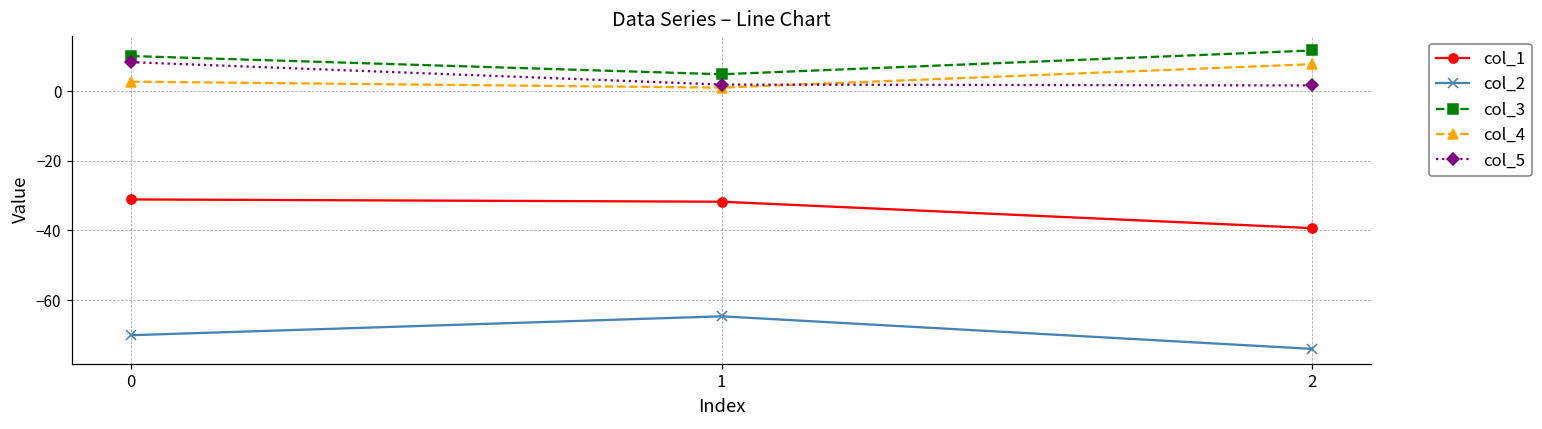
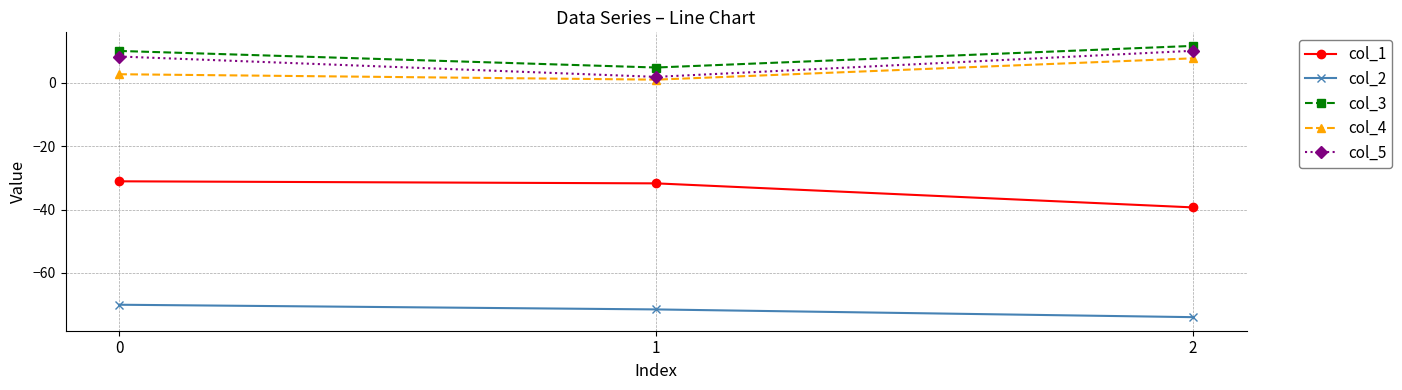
col_2, 1: -65 -> -72
col_5, 2: 2 -> 10
